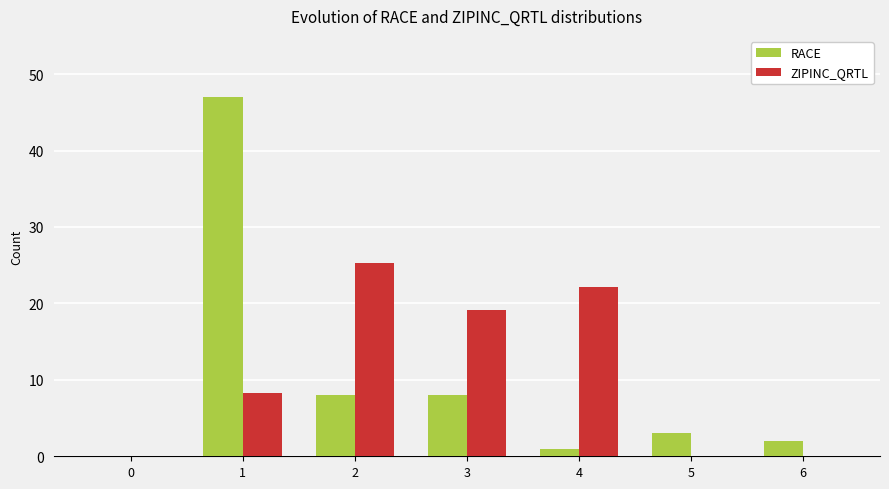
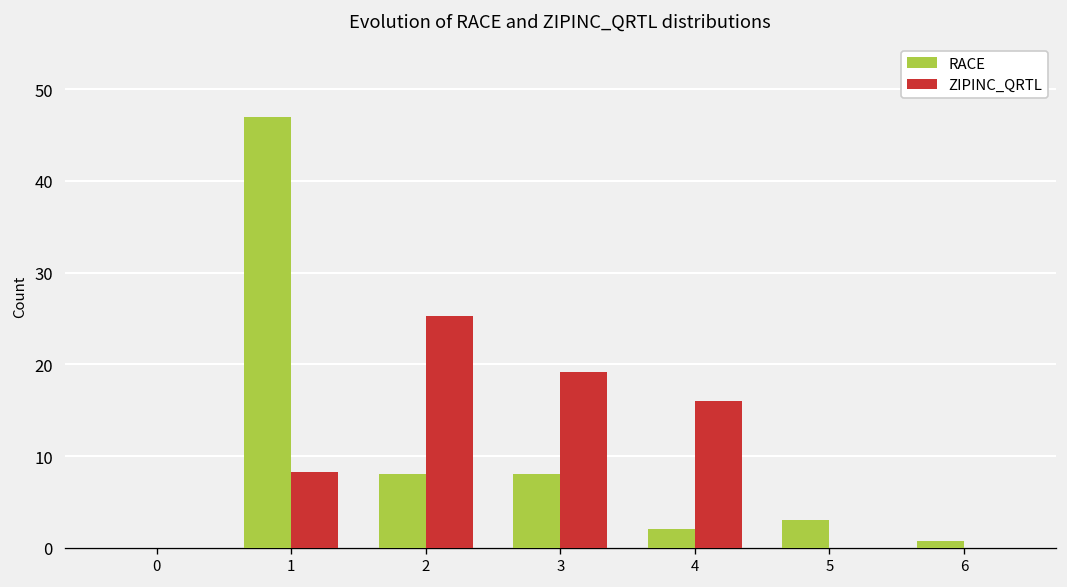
RACE, 4: 1 -> 2
ZIPINC_QRTL, 4: 22 -> 16
RACE, 6: 2 -> 1
